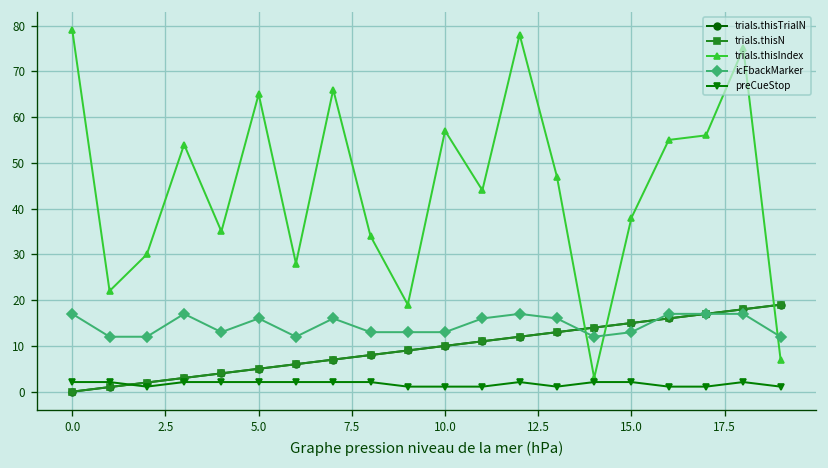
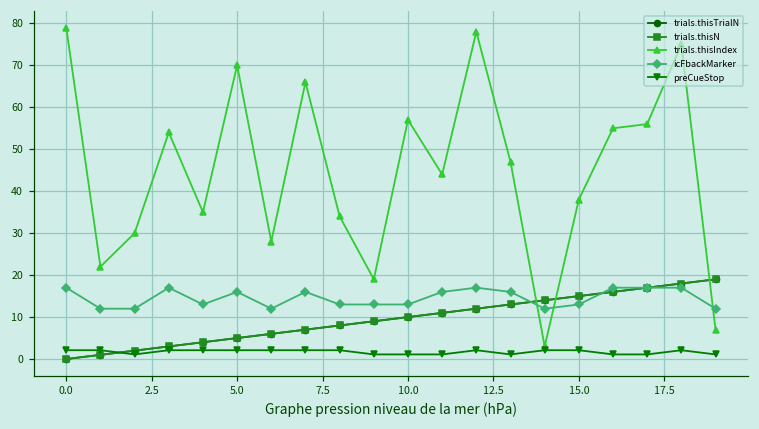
trials.thisIndex, 5.0: 65 -> 70
